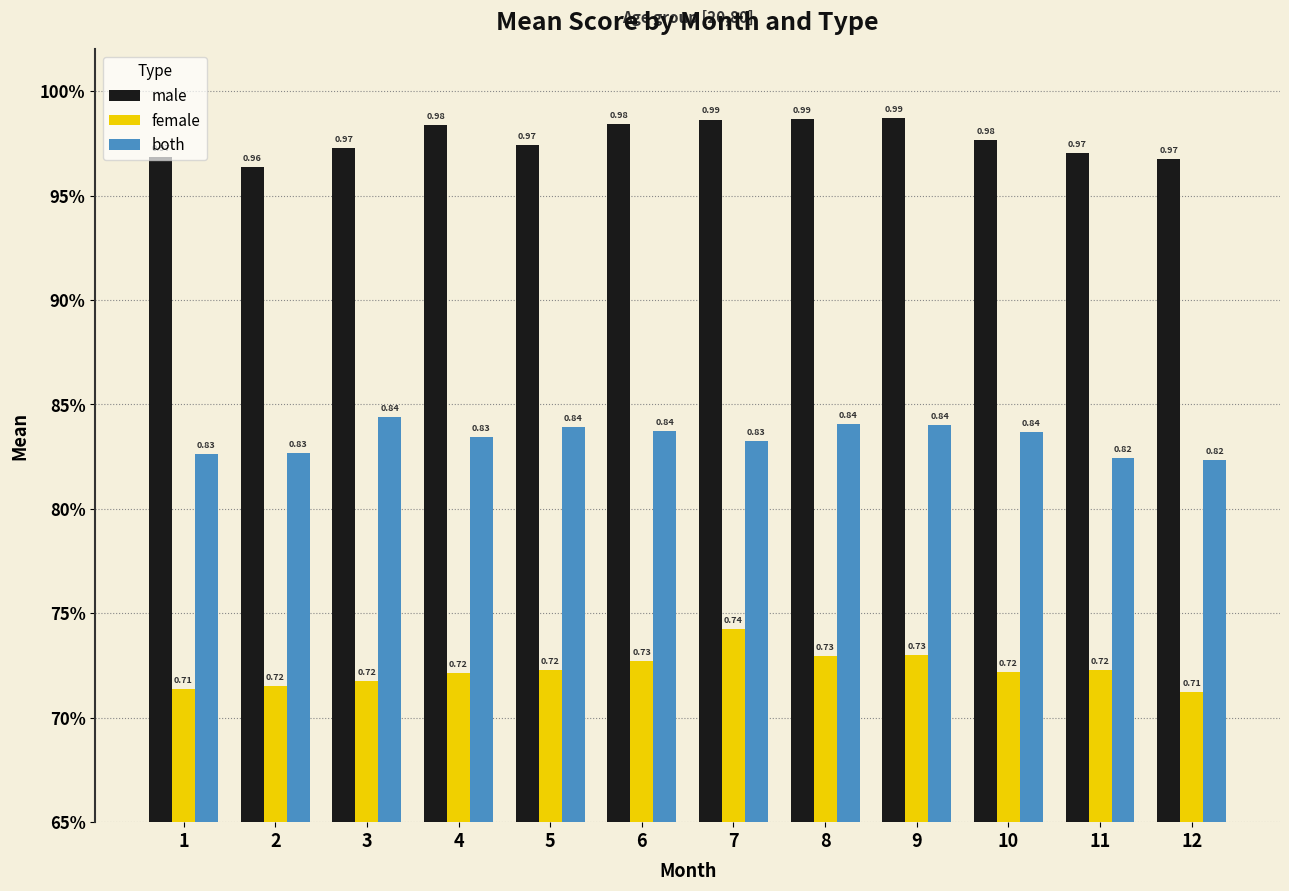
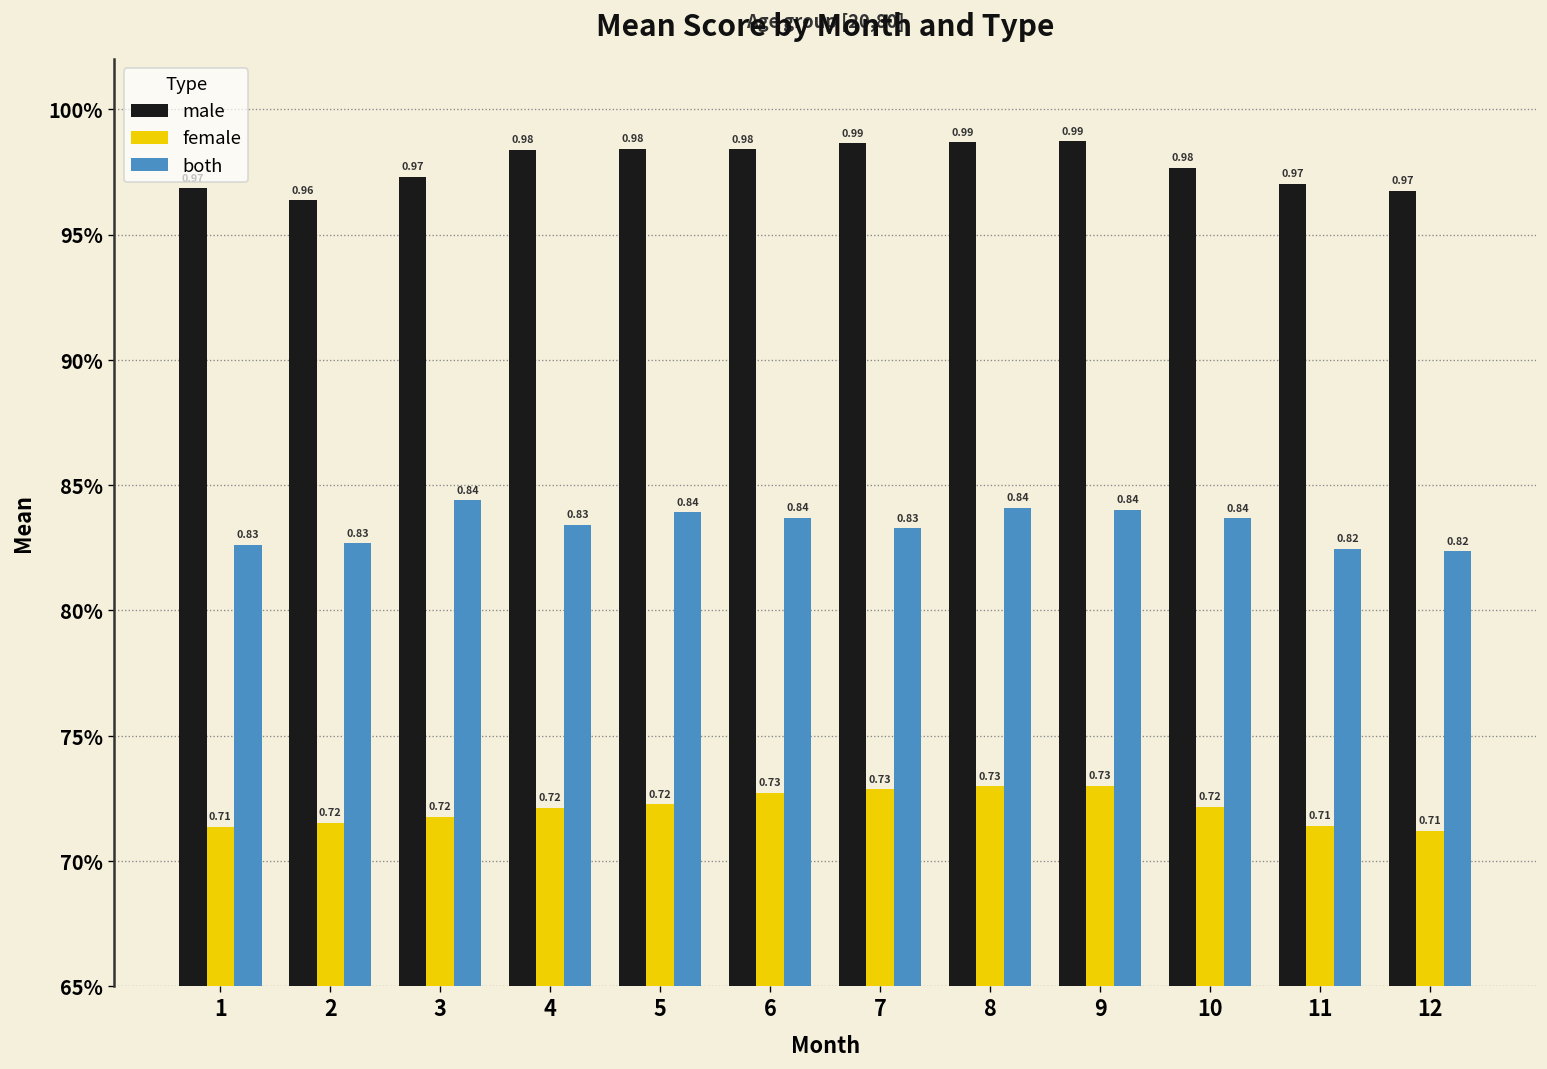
male, 5: 0.97 -> 0.98
female, 7: 0.74 -> 0.73
female, 11: 0.72 -> 0.71
